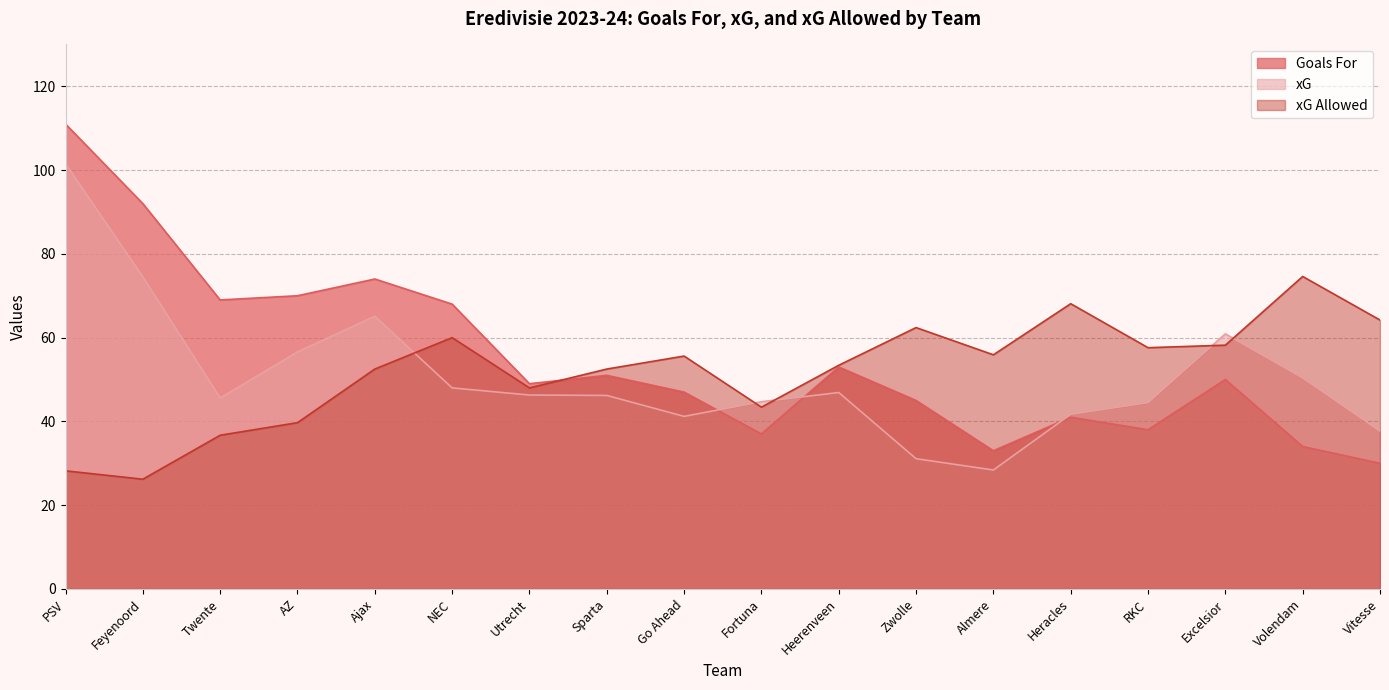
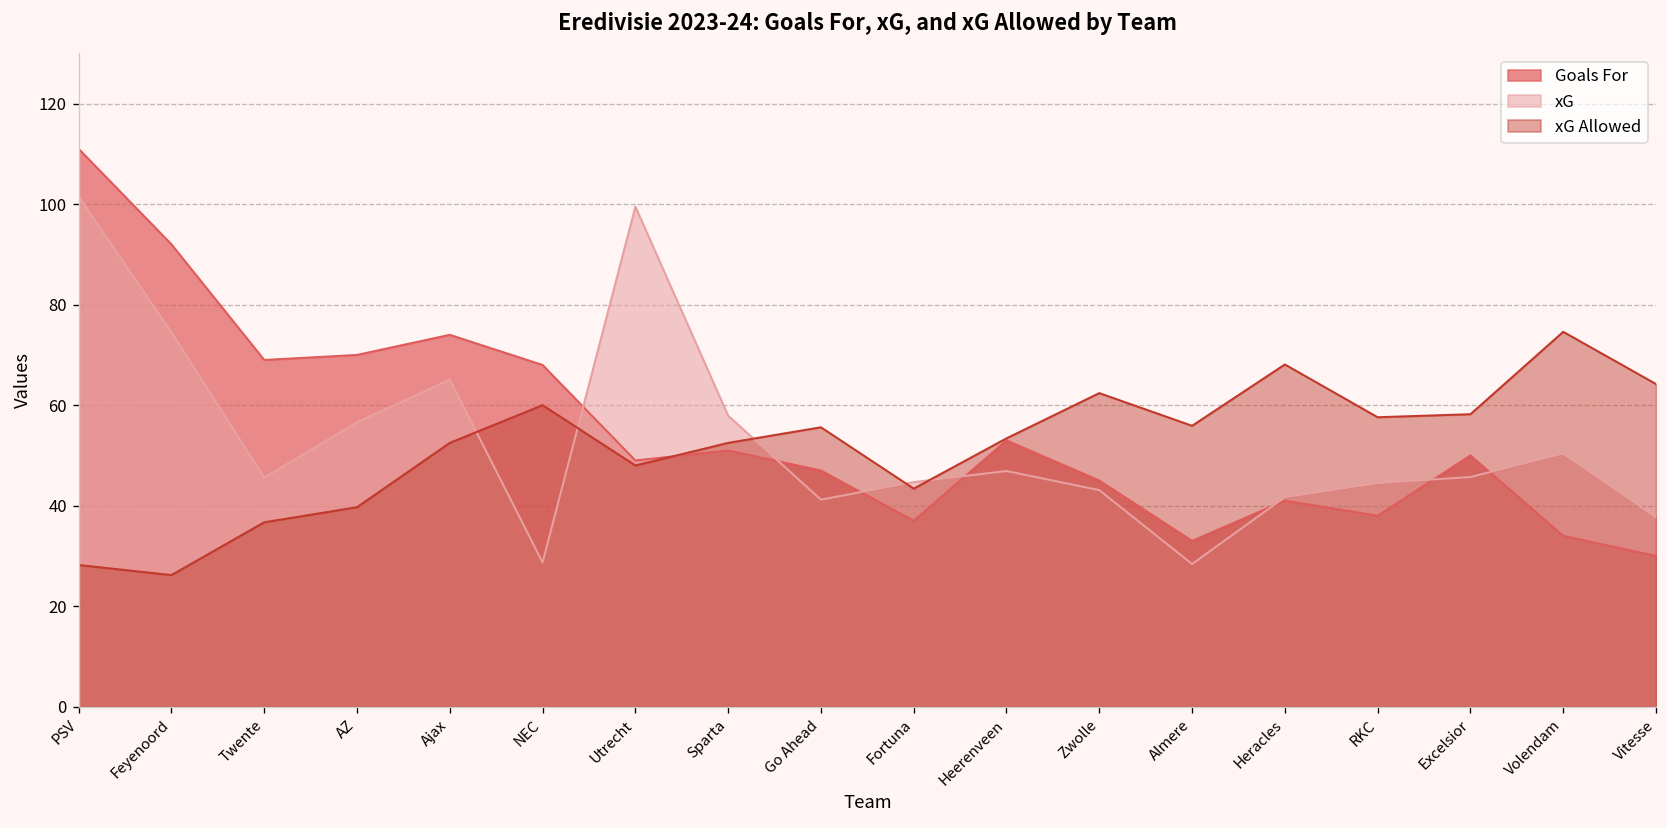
xG, NEC: 48 -> 29
xG, Utrecht: 46 -> 100
xG, Sparta: 46 -> 58
xG, Zwolle: 31 -> 43
xG, Excelsior: 61 -> 46
